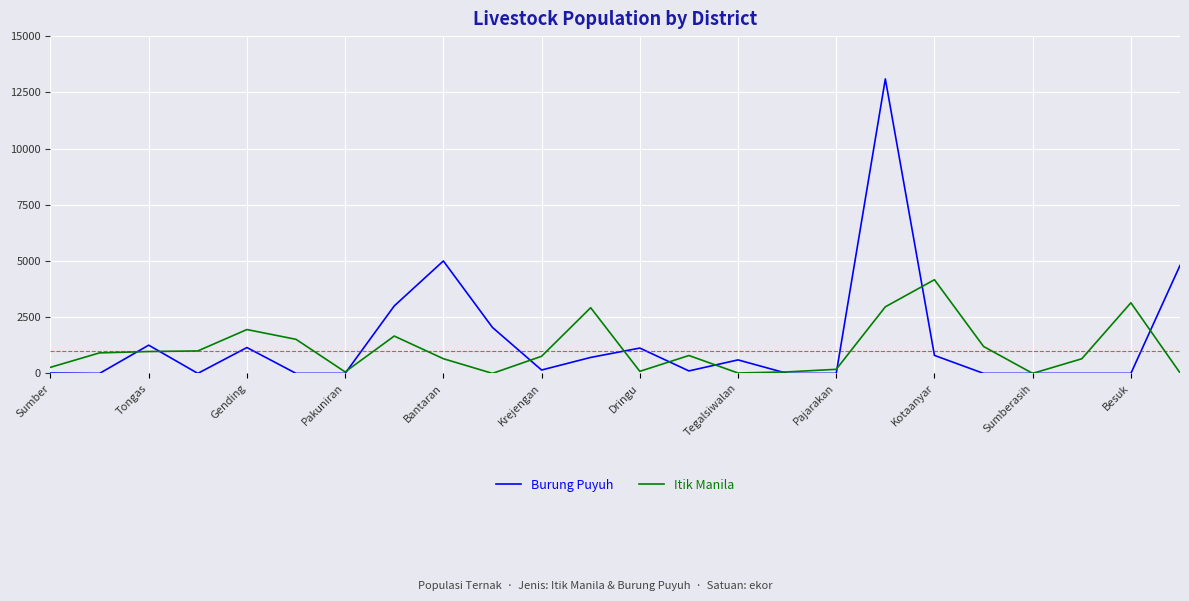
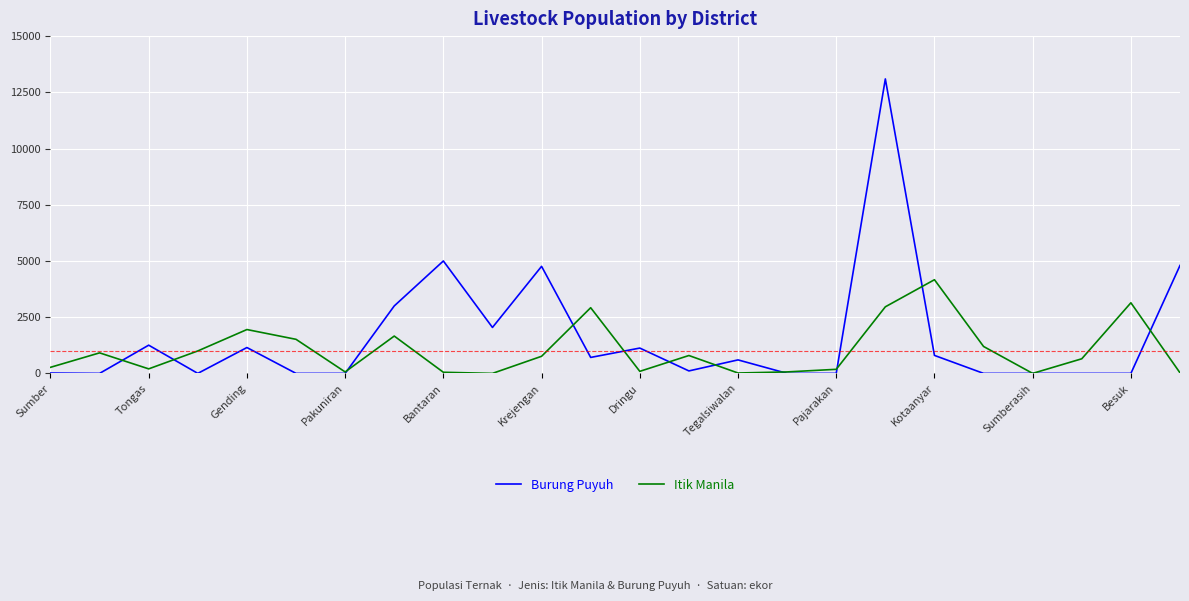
Itik Manila, Tongas: 1000 -> 200
Itik Manila, Bantaran: 700 -> 100
Burung Puyuh, Krejengan: 200 -> 4800
